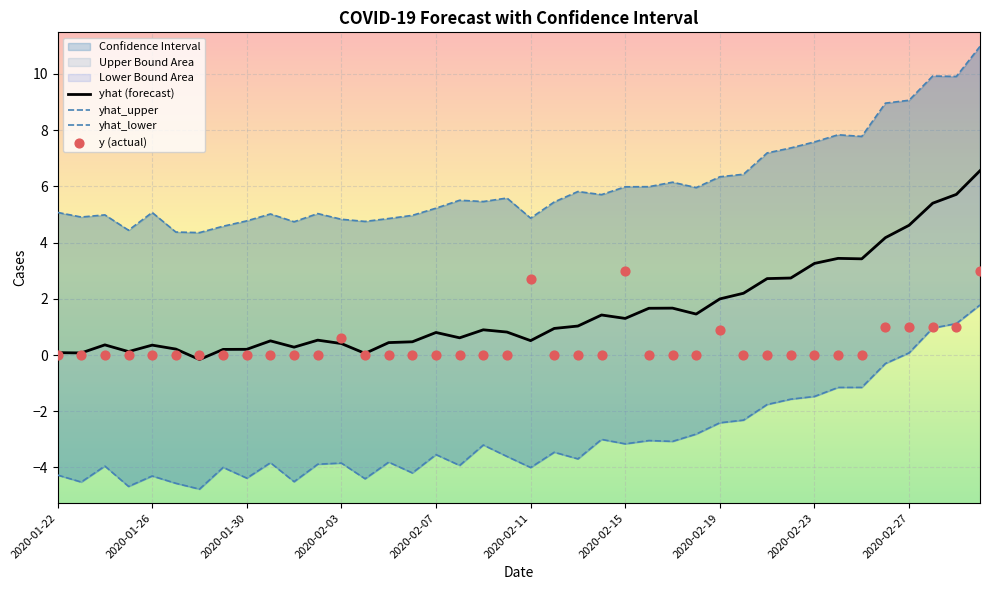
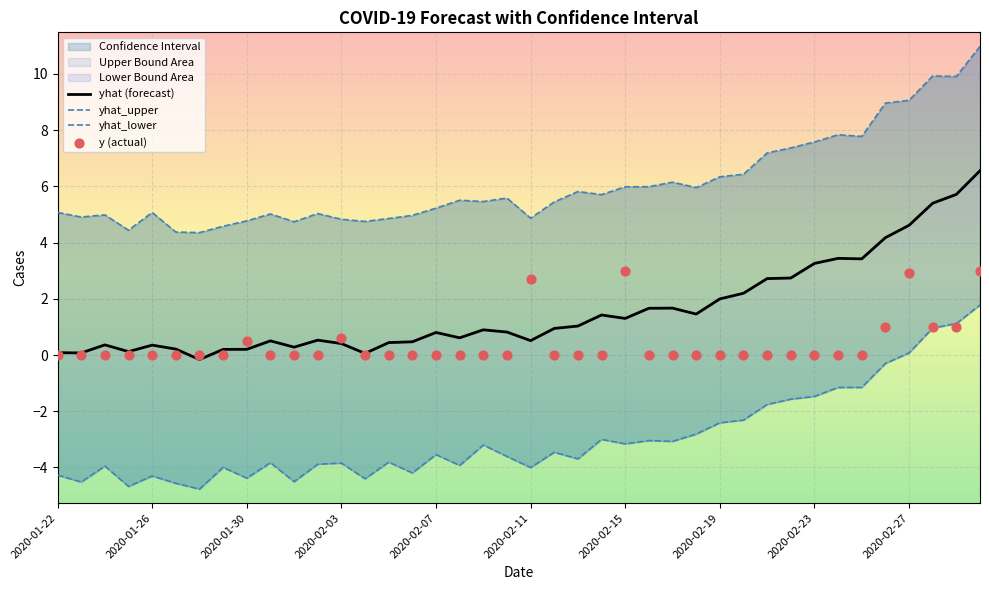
y (actual), 2020-01-30: 0.0 -> 0.5
y (actual), 2020-02-19: 0.9 -> 0.0
y (actual), 2020-02-27: 1.0 -> 2.9
